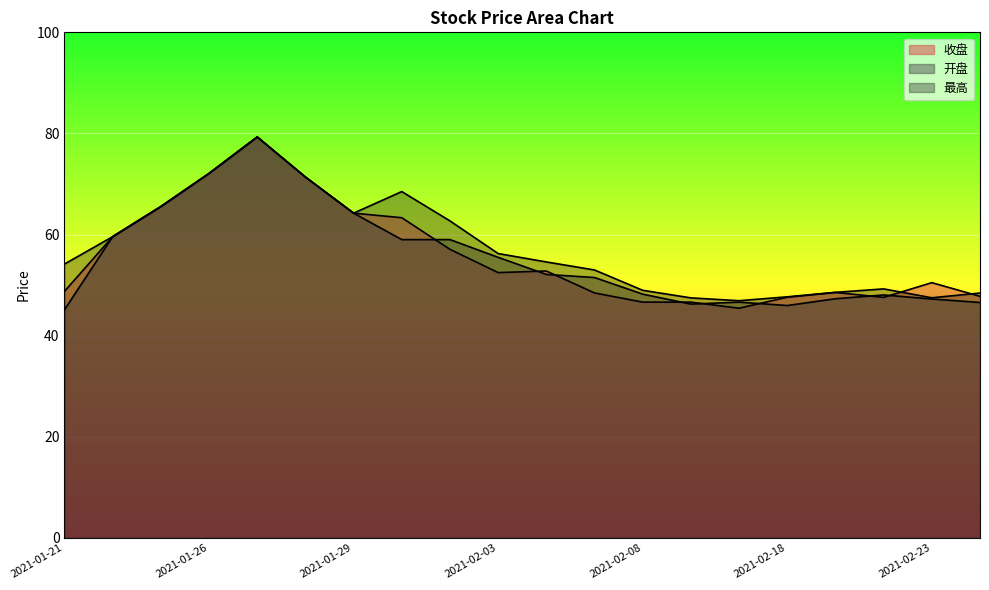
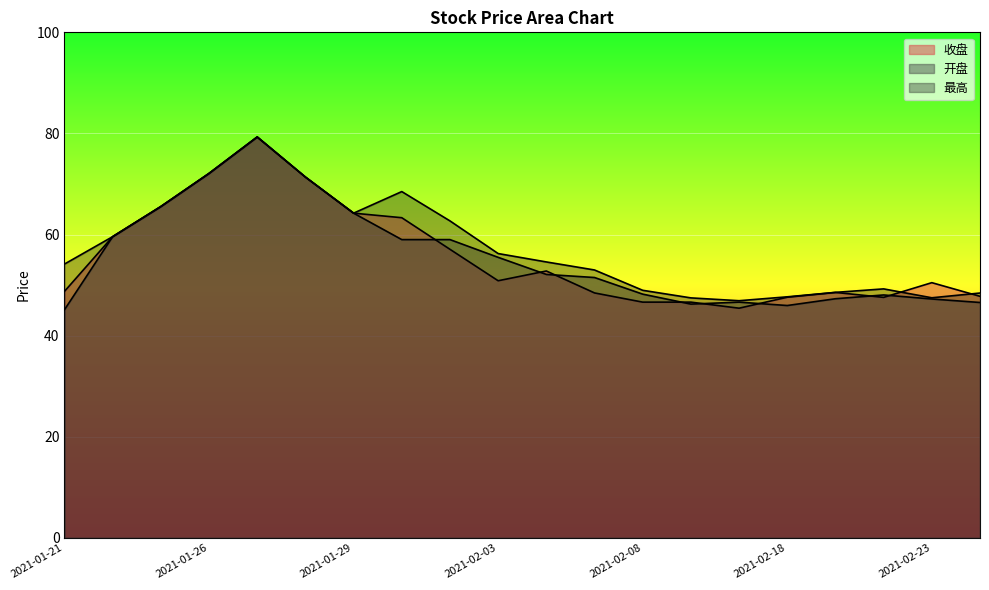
收盘, 2021-02-03: 52 -> 51
